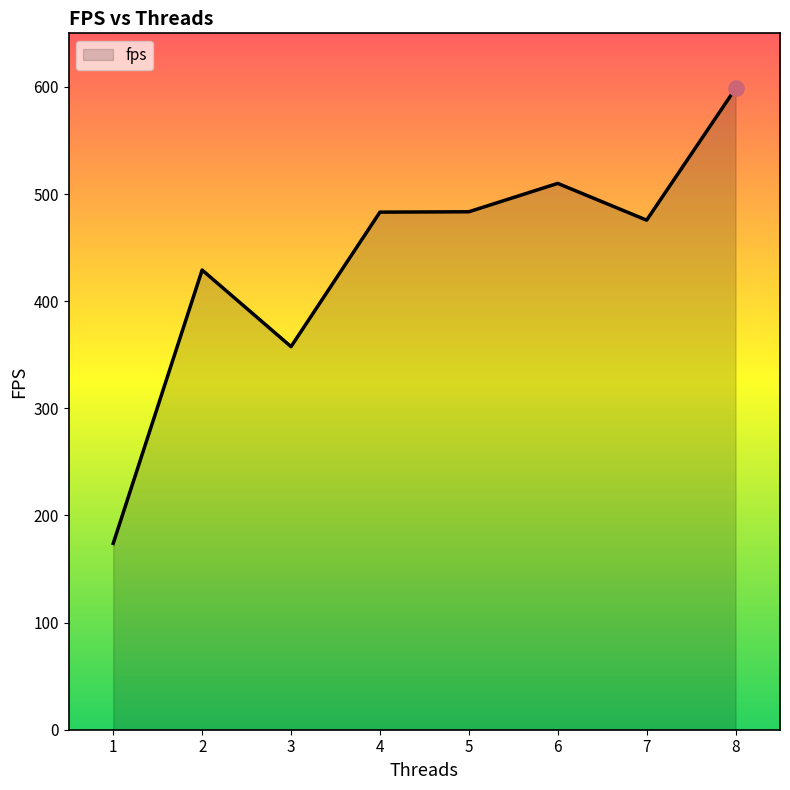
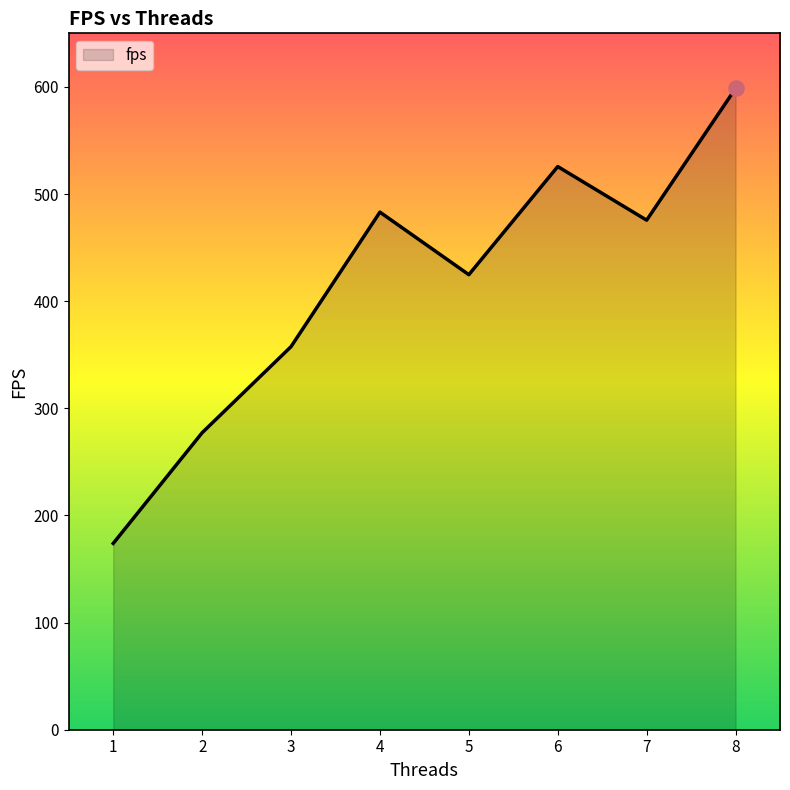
fps, 2: 429 -> 277
fps, 5: 483 -> 425
fps, 6: 510 -> 526
